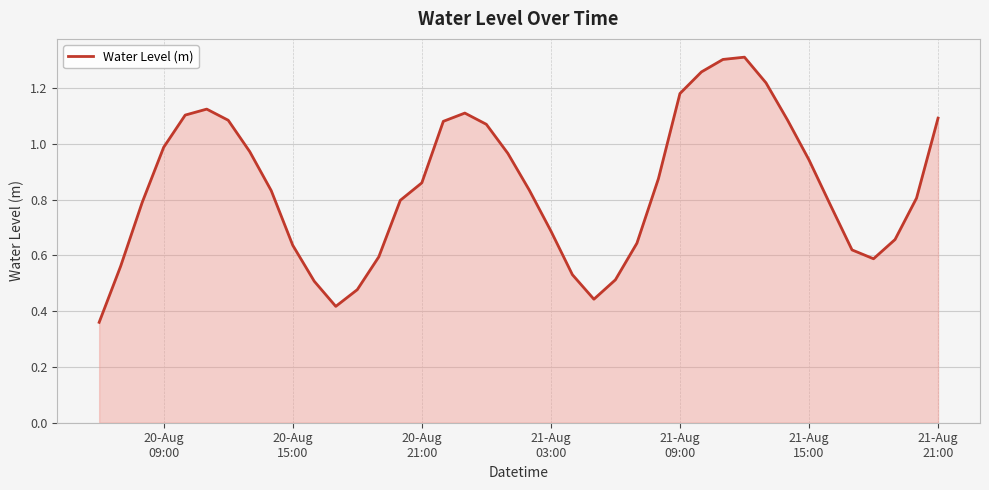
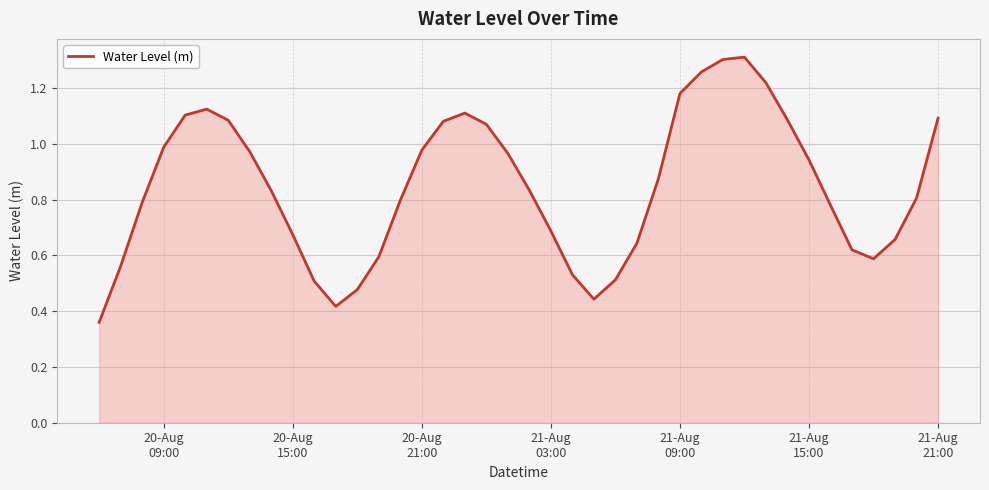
20-Aug 15:00: 0.64 -> 0.67
20-Aug 21:00: 0.86 -> 0.98
